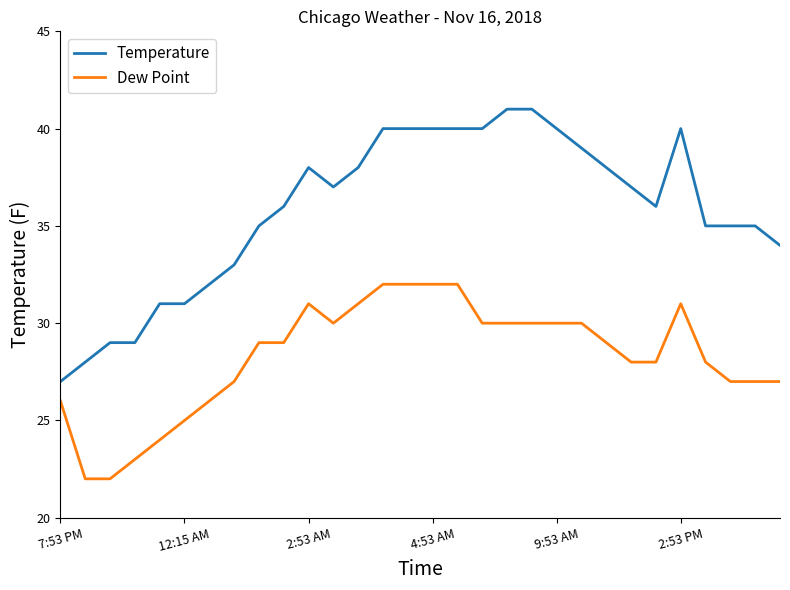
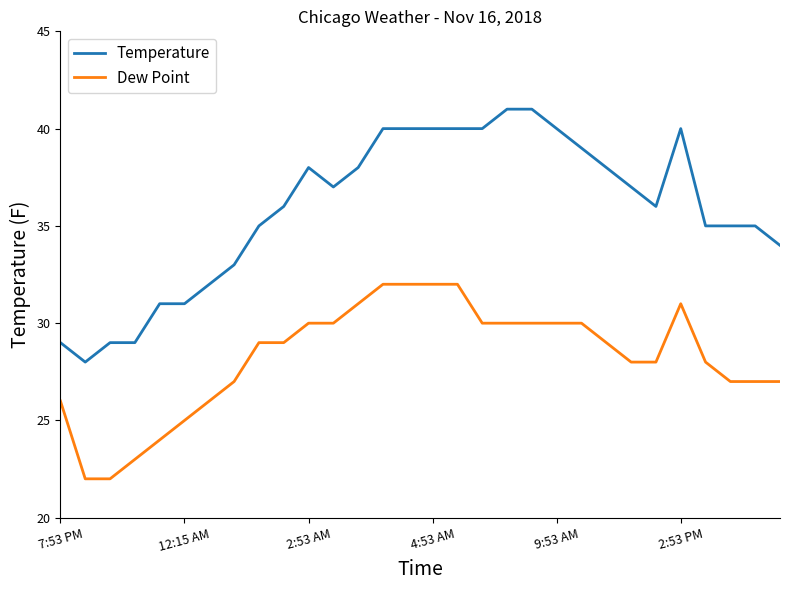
Temperature, 7:53 PM: 27 -> 29
Dew Point, 2:53 AM: 31 -> 30
